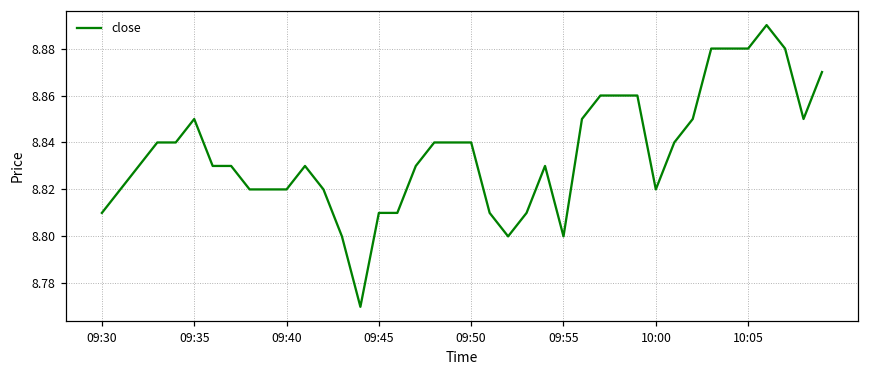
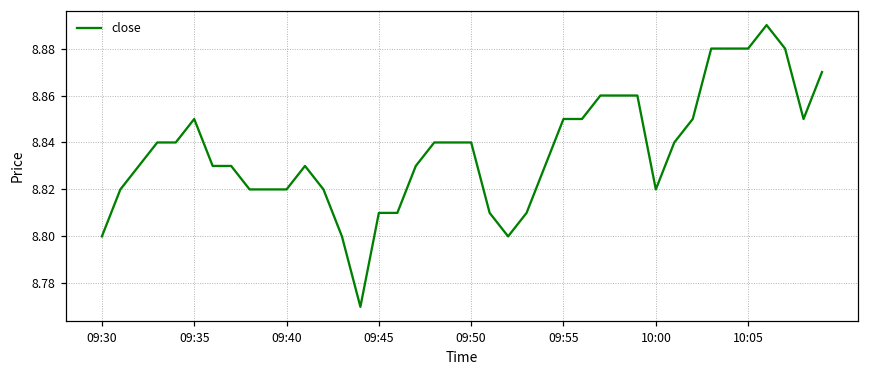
09:30: 8.81 -> 8.80
09:55: 8.80 -> 8.85
